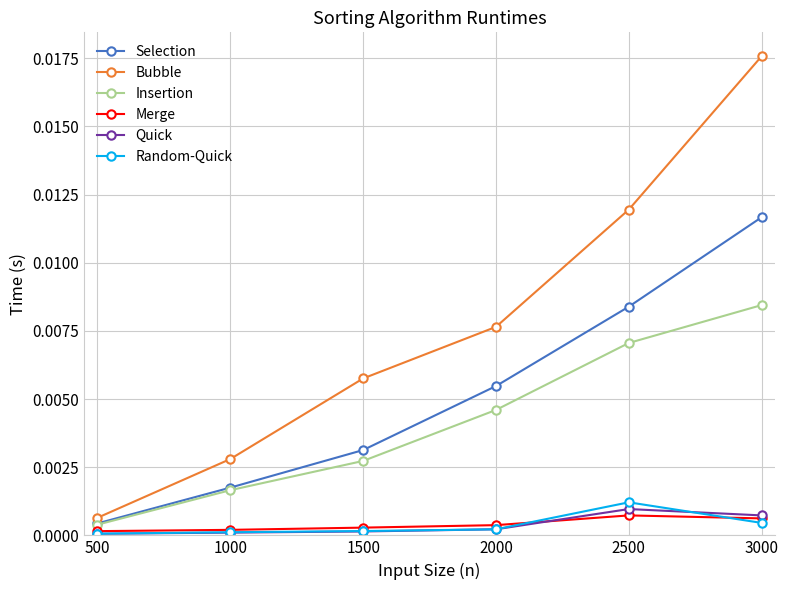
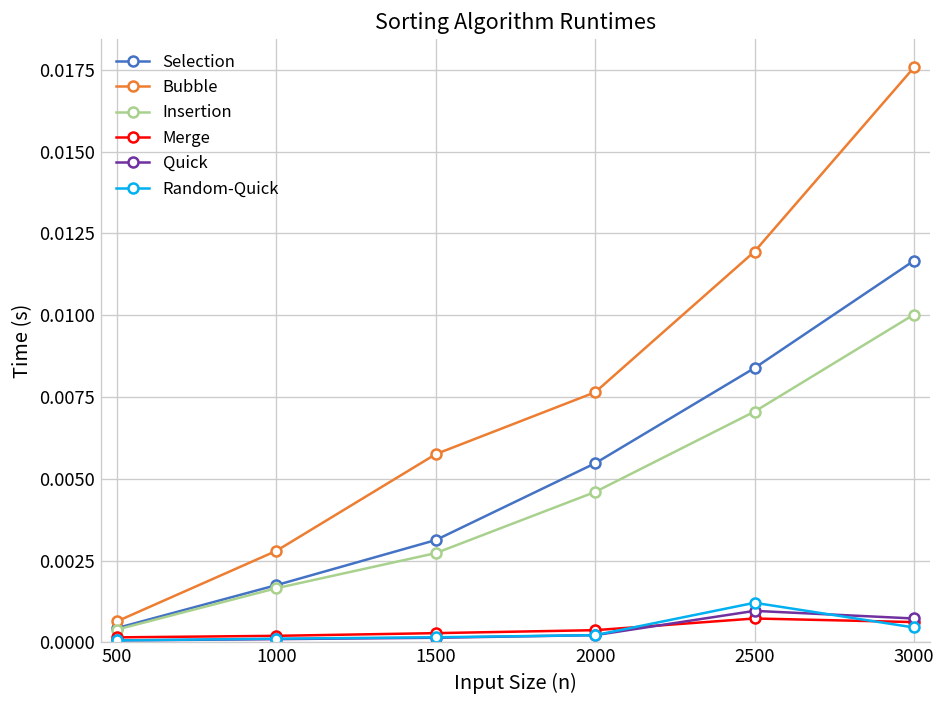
Insertion, 3000: 0.0084 -> 0.0100
